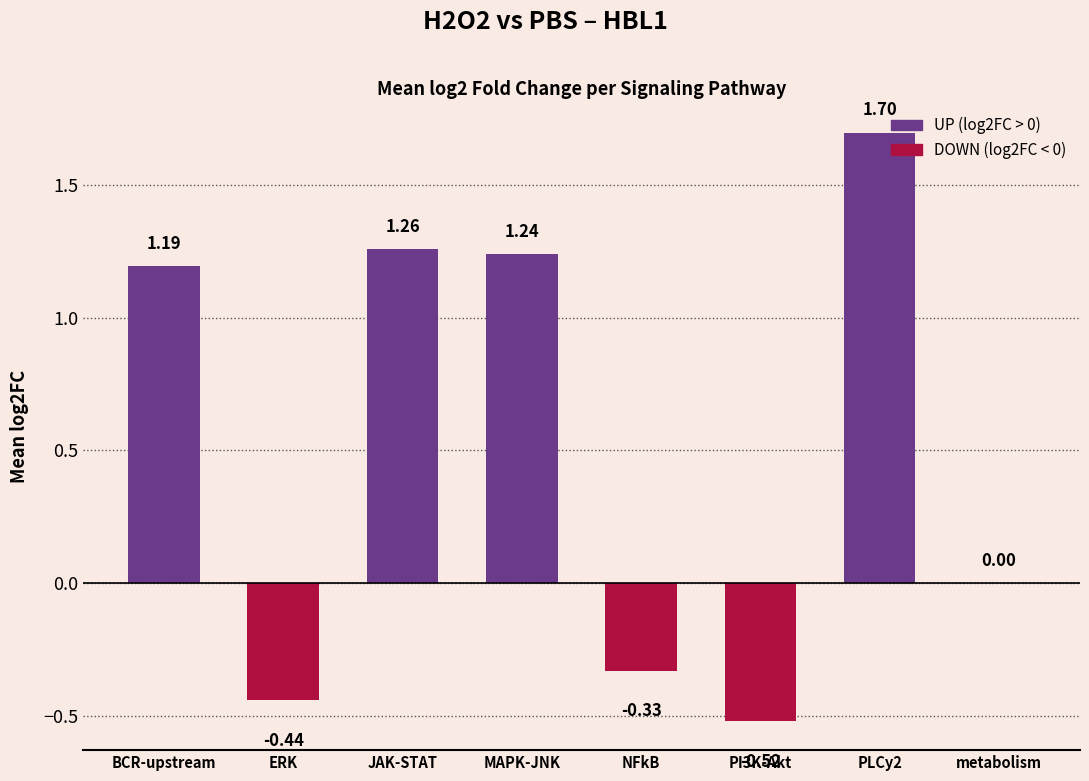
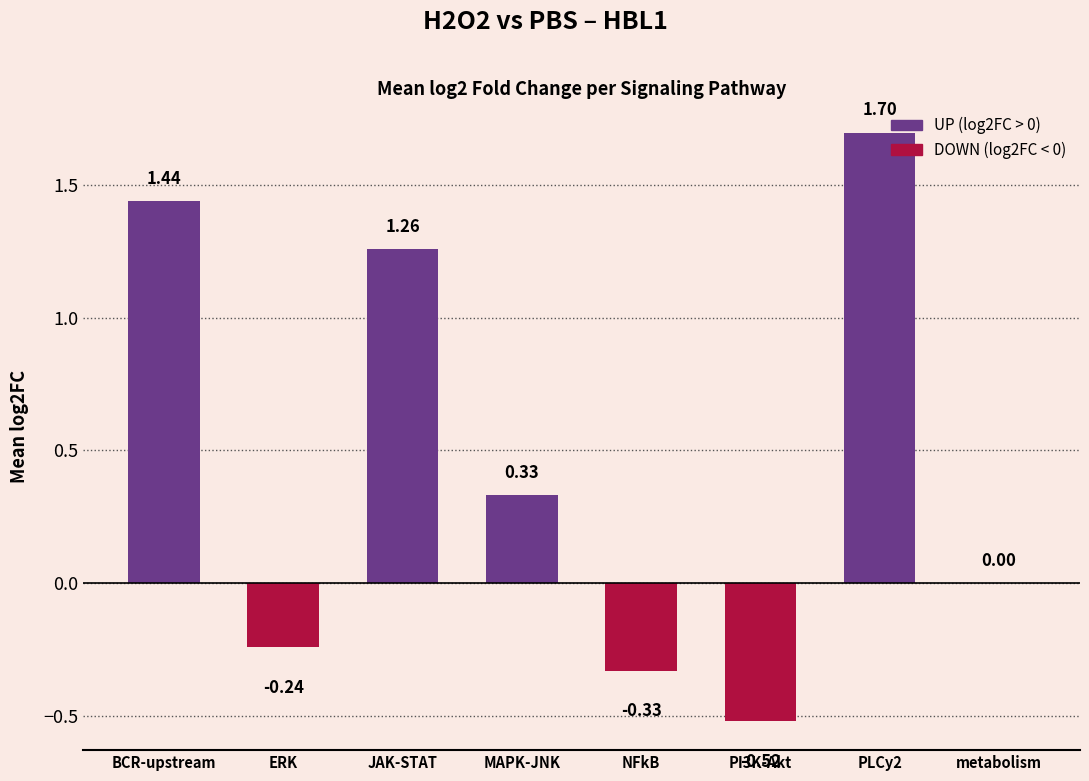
BCR-upstream: 1.19 -> 1.44
ERK: -0.44 -> -0.24
MAPK-JNK: 1.24 -> 0.33
